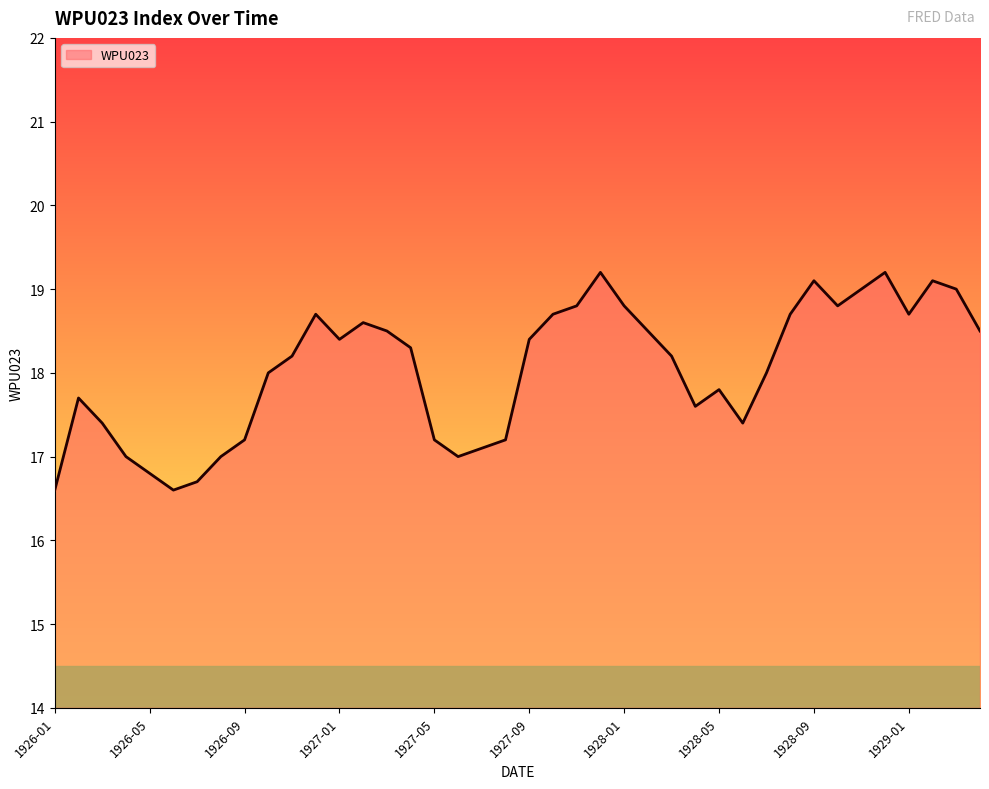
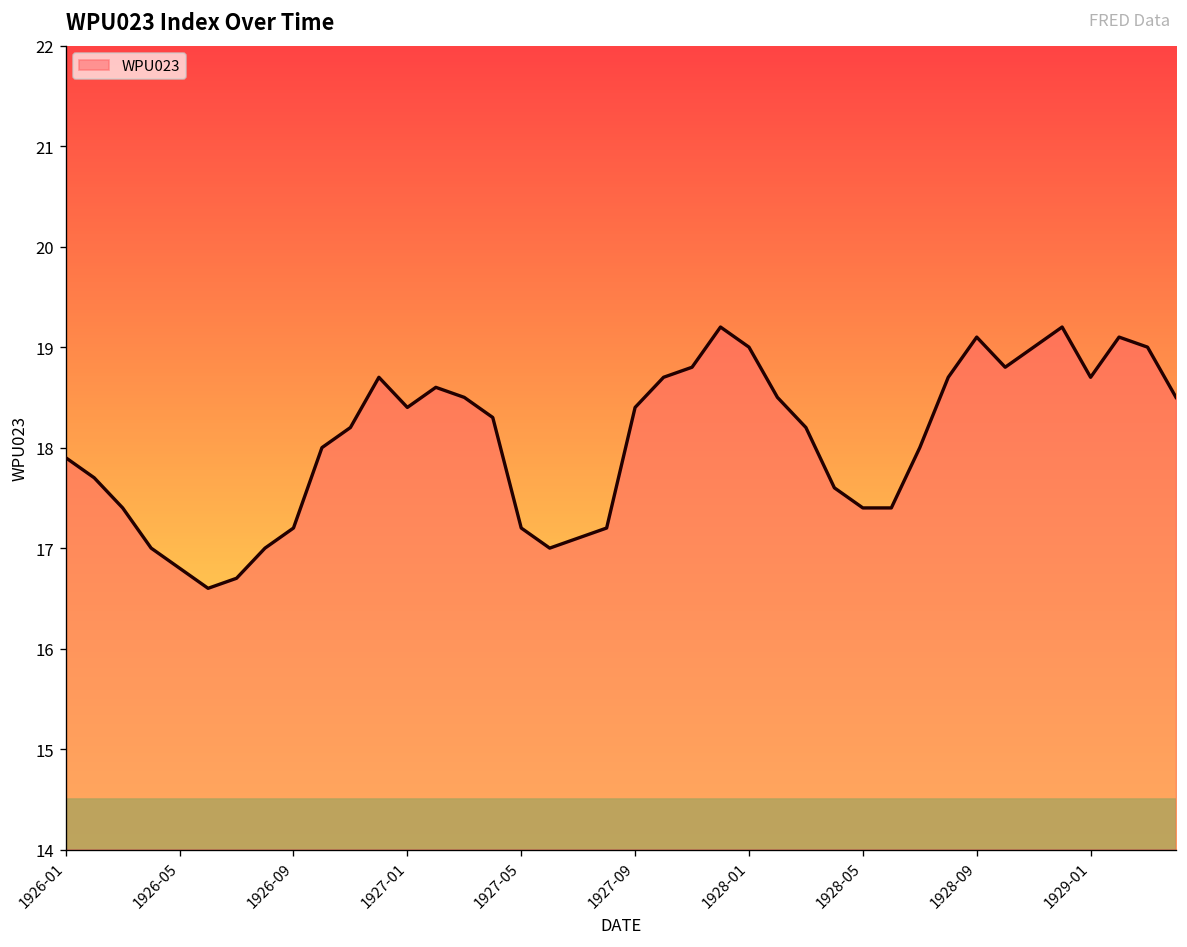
1926-01: 16.6 -> 17.9
1928-01: 18.8 -> 19.0
1928-05: 17.8 -> 17.4
